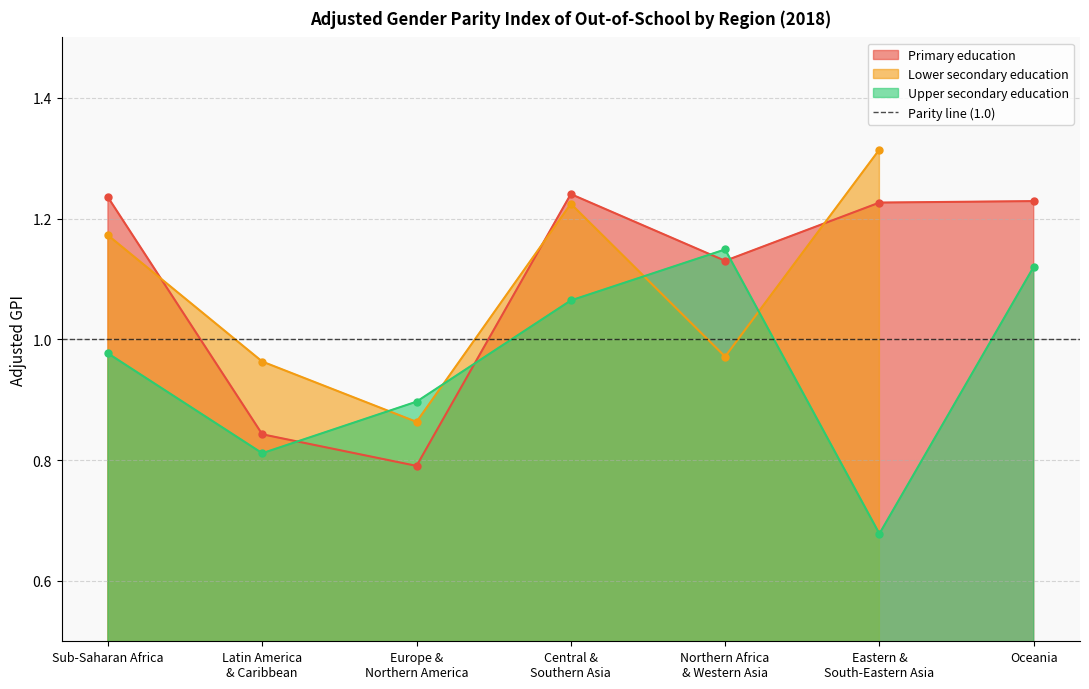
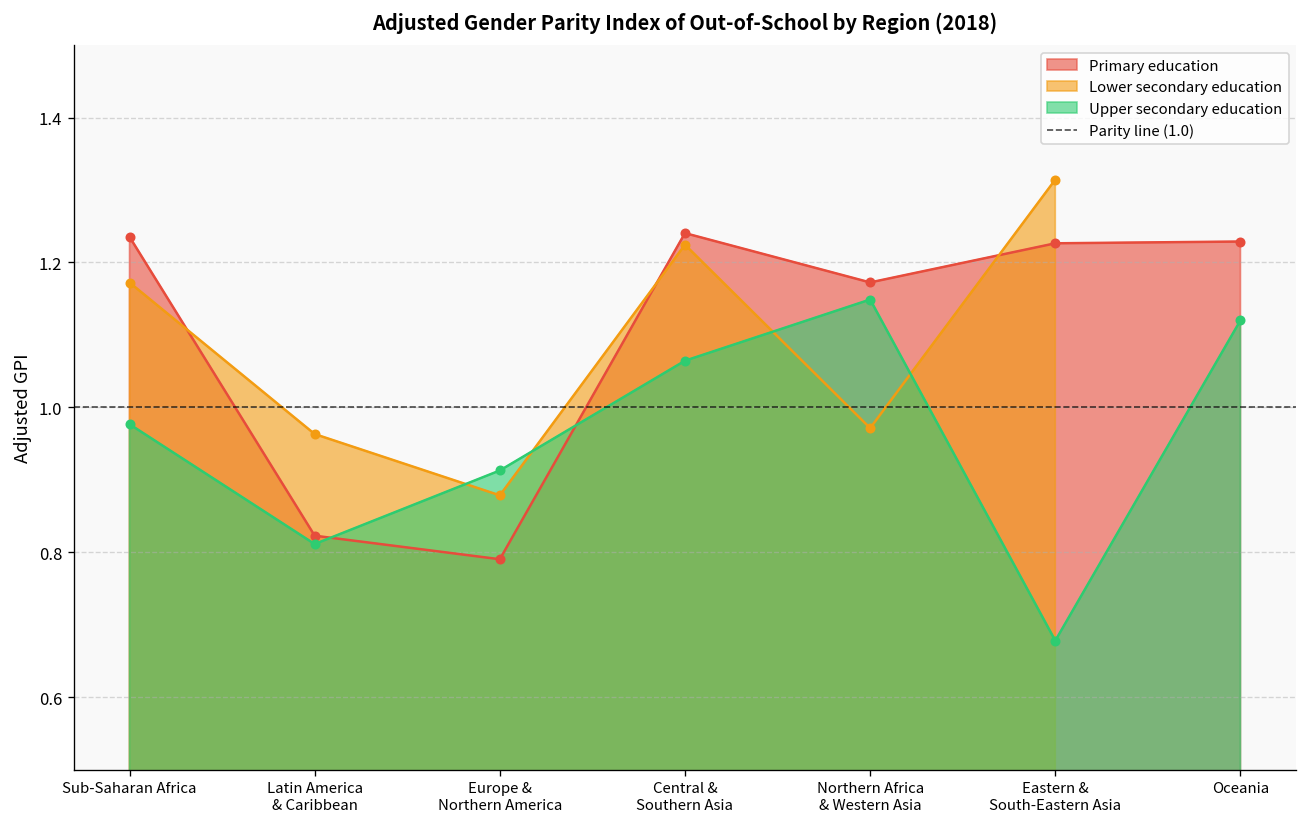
Primary education, Latin America & Caribbean: 0.84 -> 0.82
Lower secondary education, Europe & Northern America: 0.86 -> 0.88
Upper secondary education, Europe & Northern America: 0.90 -> 0.91
Primary education, Northern Africa & Western Asia: 1.13 -> 1.17
